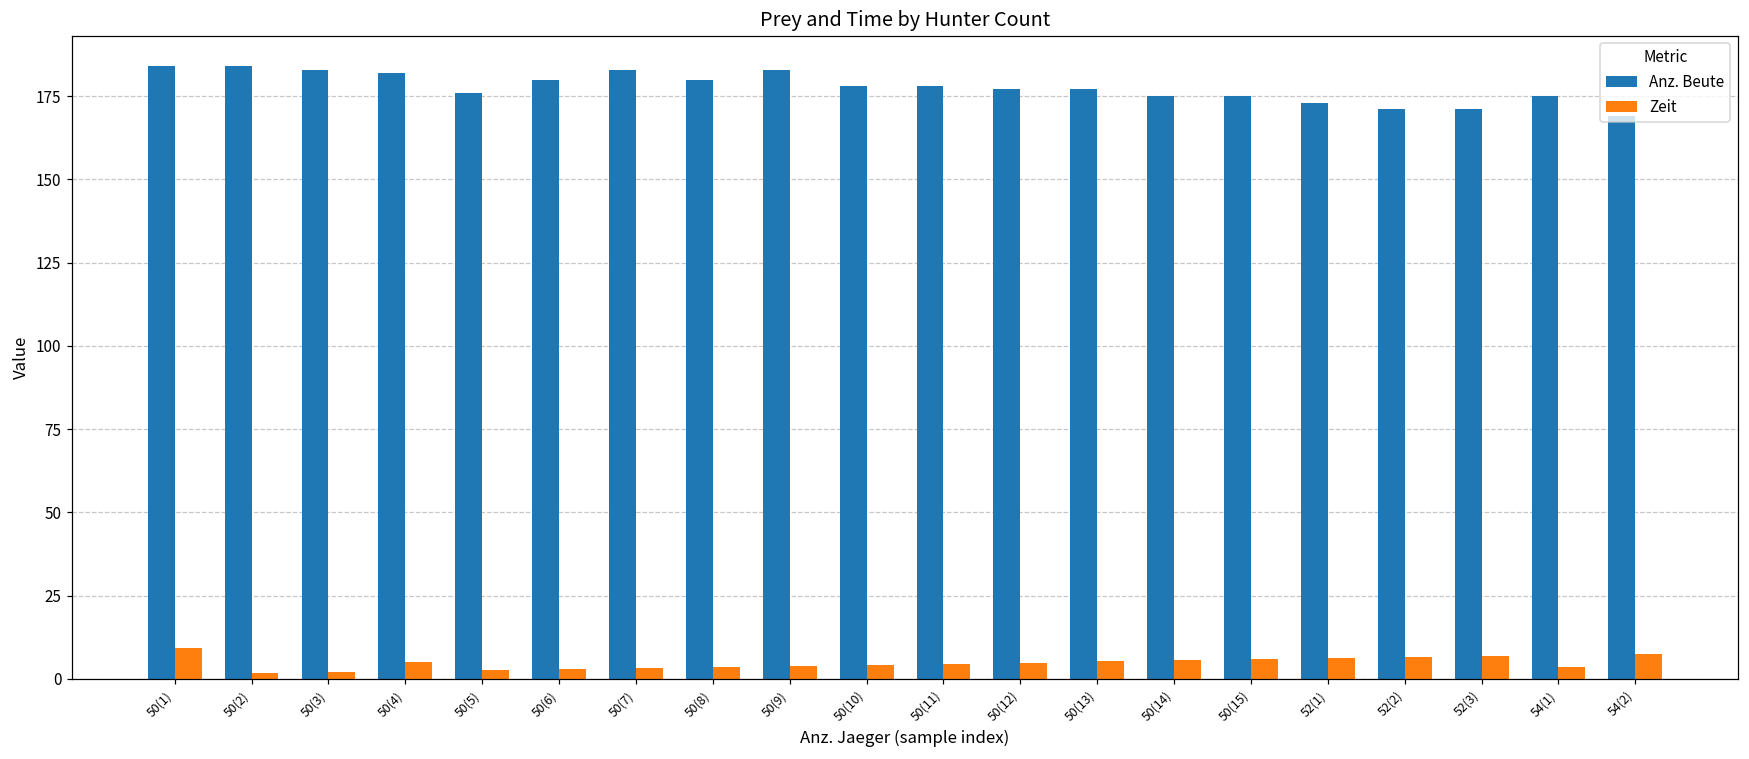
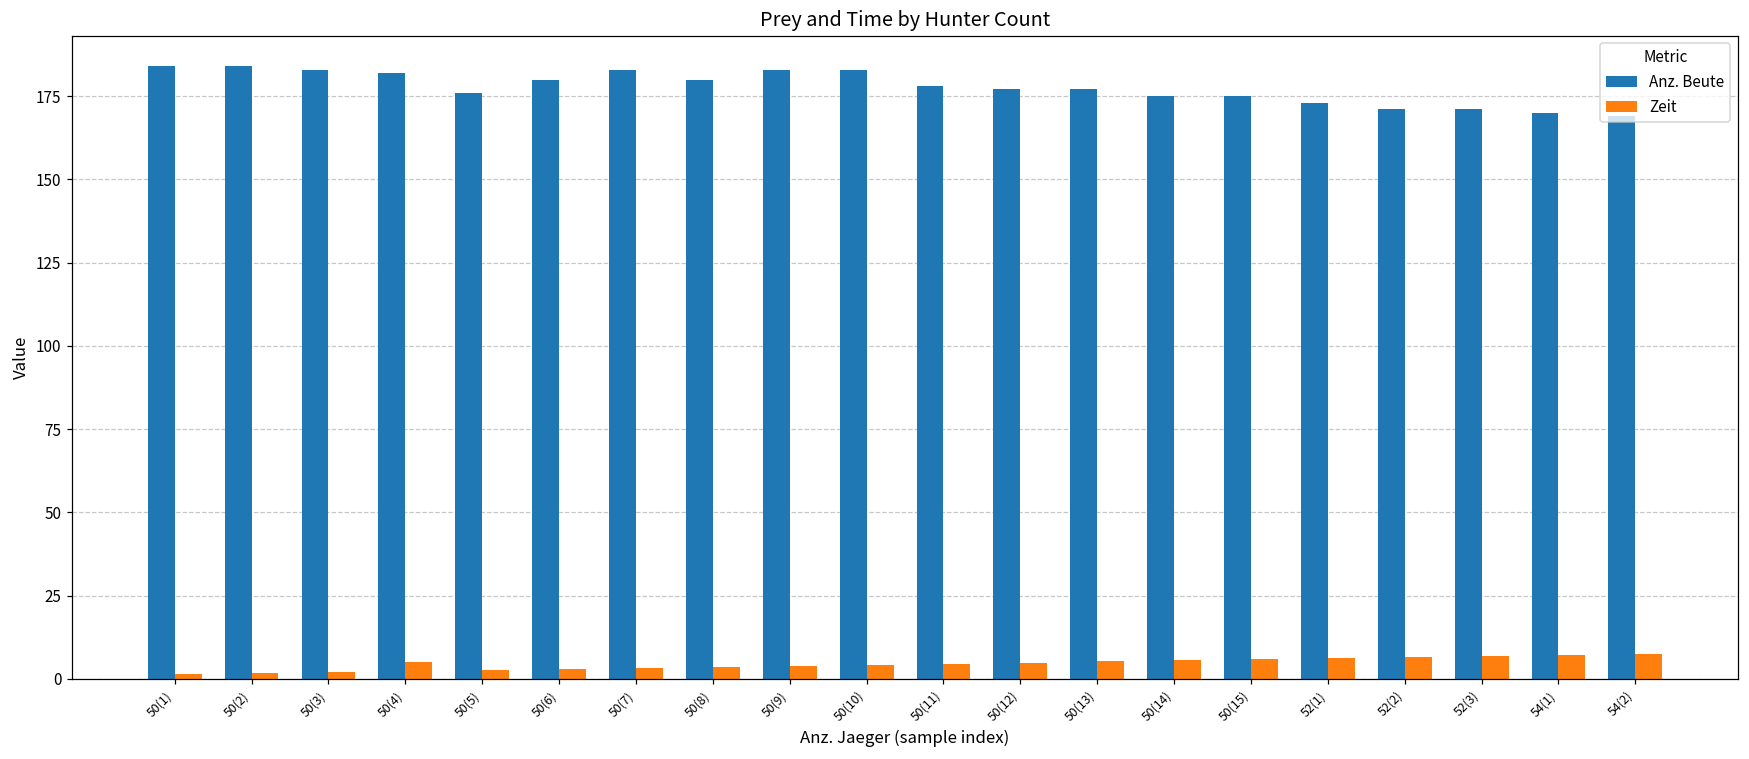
Zeit, 50(1): 9 -> 1
Anz. Beute, 50(10): 178 -> 183
Anz. Beute, 54(1): 175 -> 170
Zeit, 54(1): 4 -> 7
